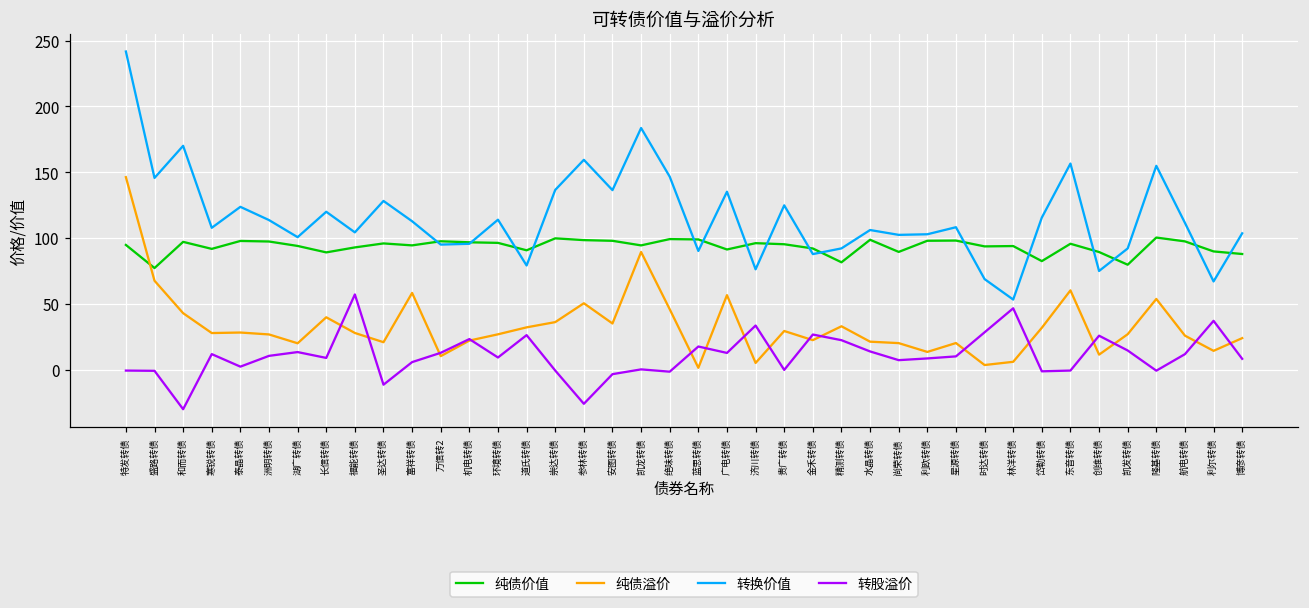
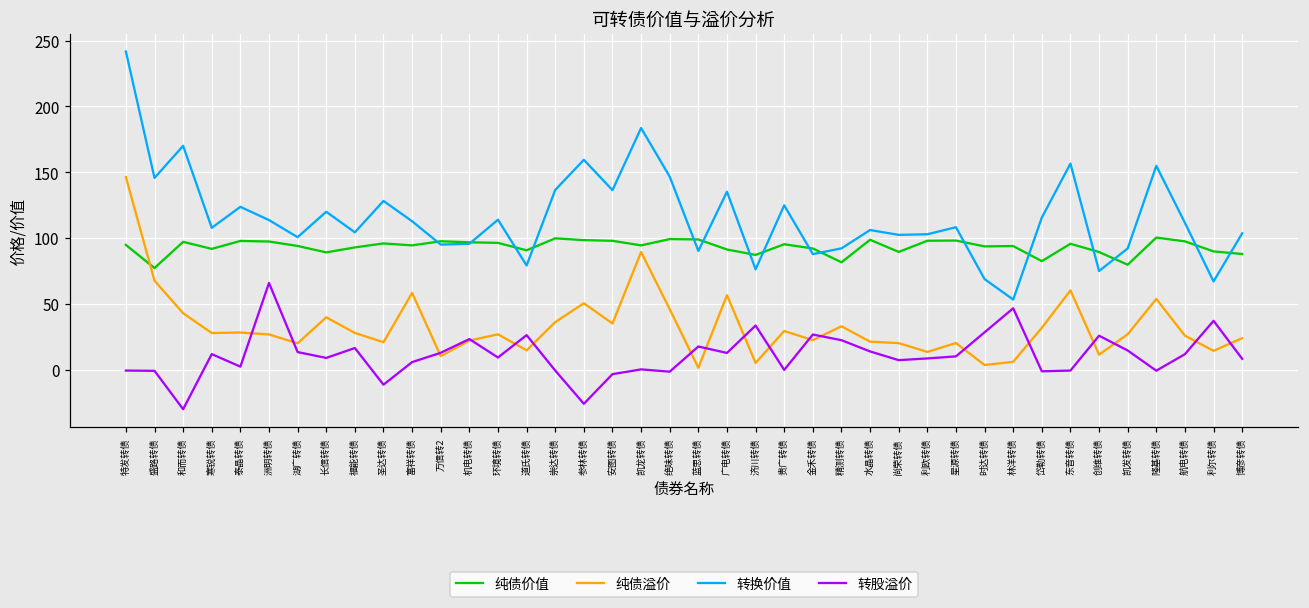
转股溢价, 洲明转债: 11 -> 66
转股溢价, 福能转债: 57 -> 17
纯债溢价, 道氏转债: 32 -> 15
纯债价值, 济川转债: 96 -> 87
